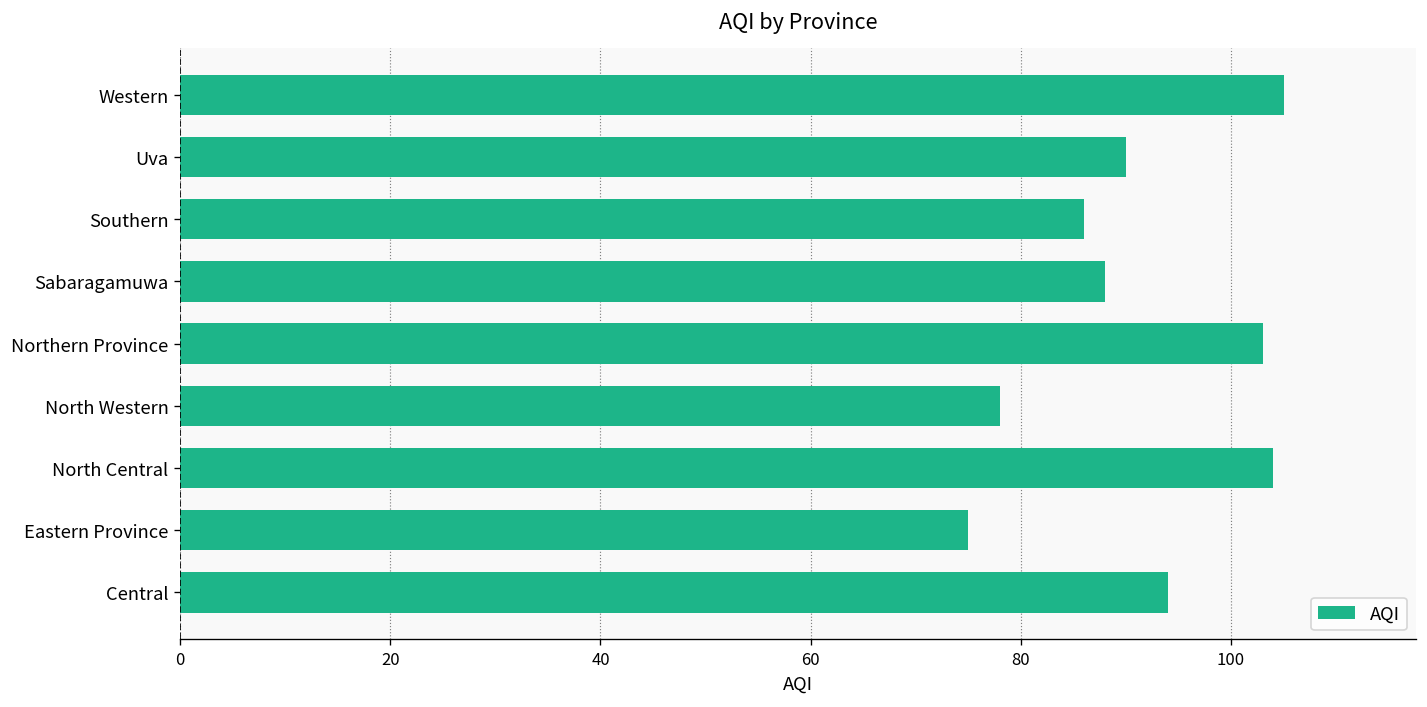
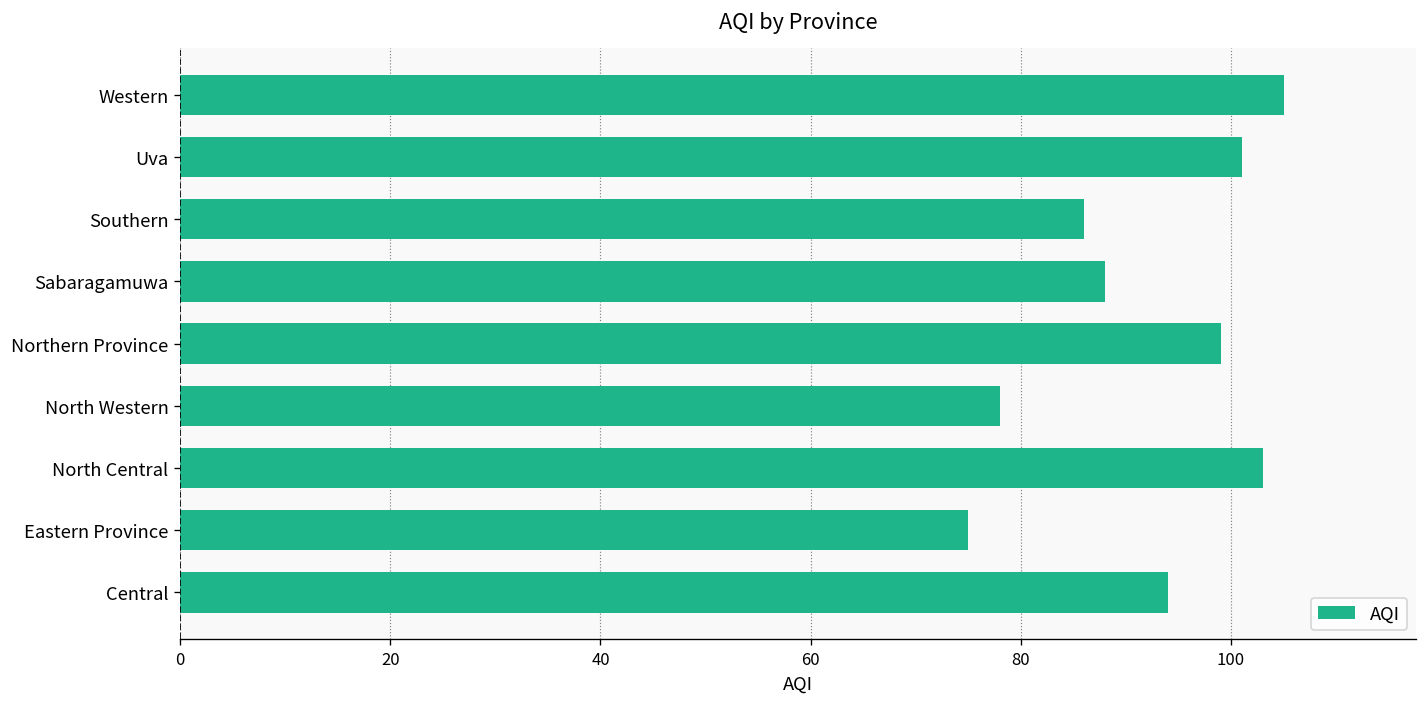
Uva: 90 -> 101
Northern Province: 103 -> 99
North Central: 104 -> 103
